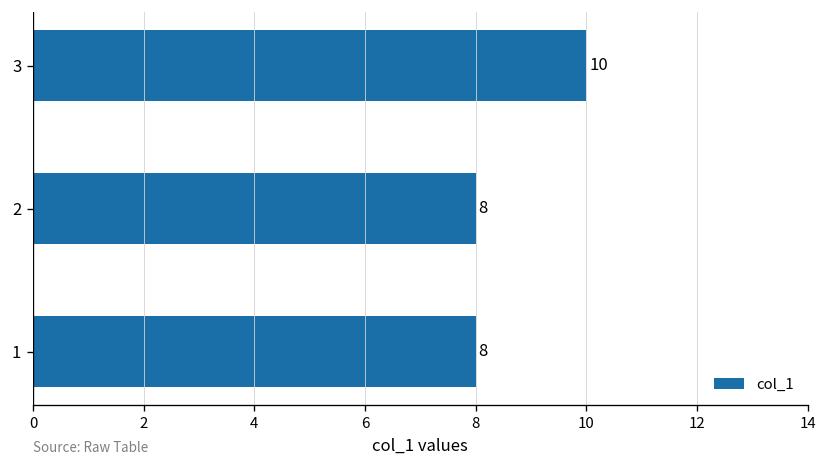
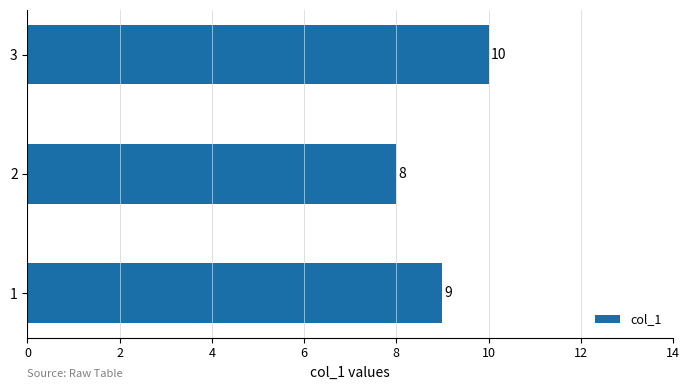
1: 8 -> 9
